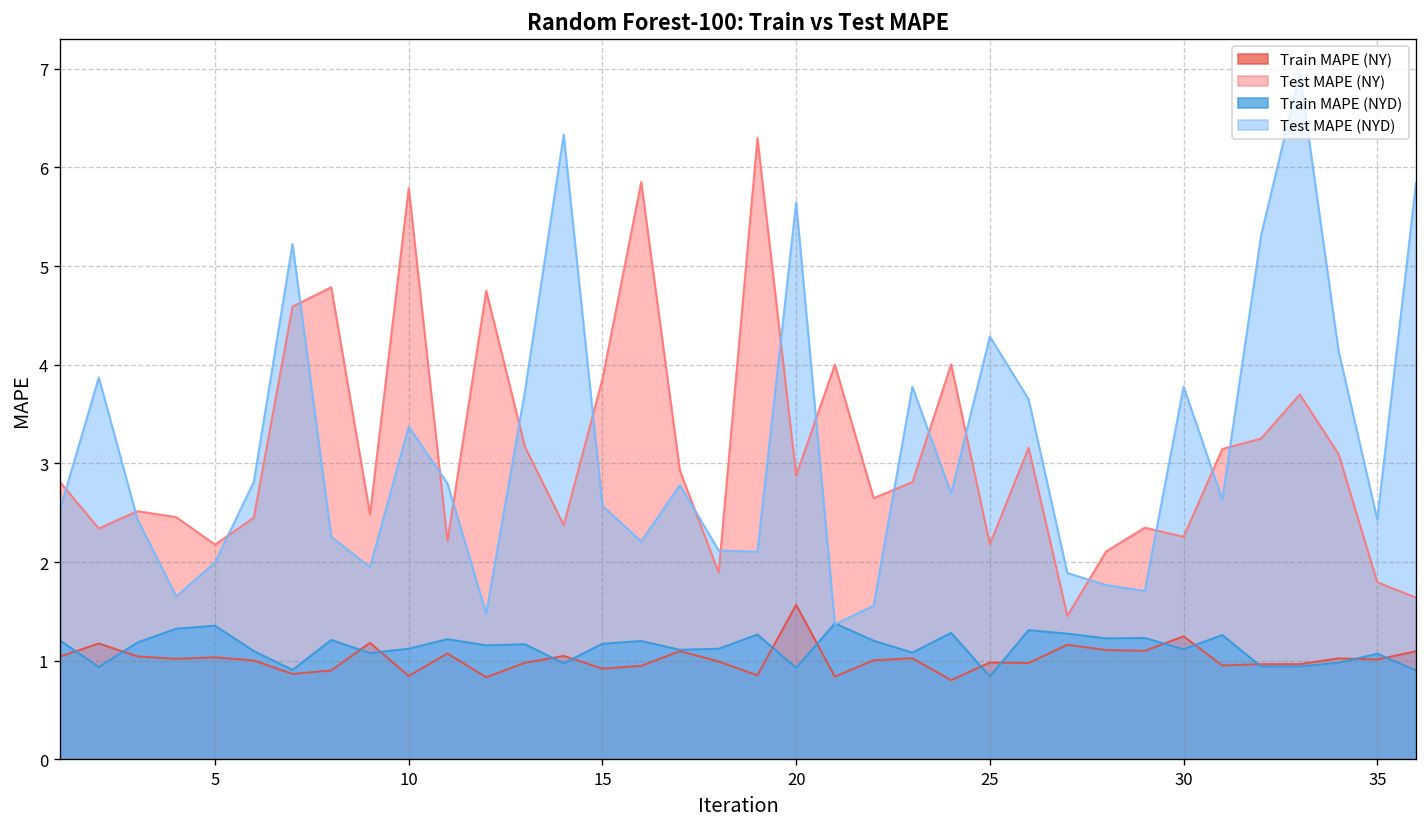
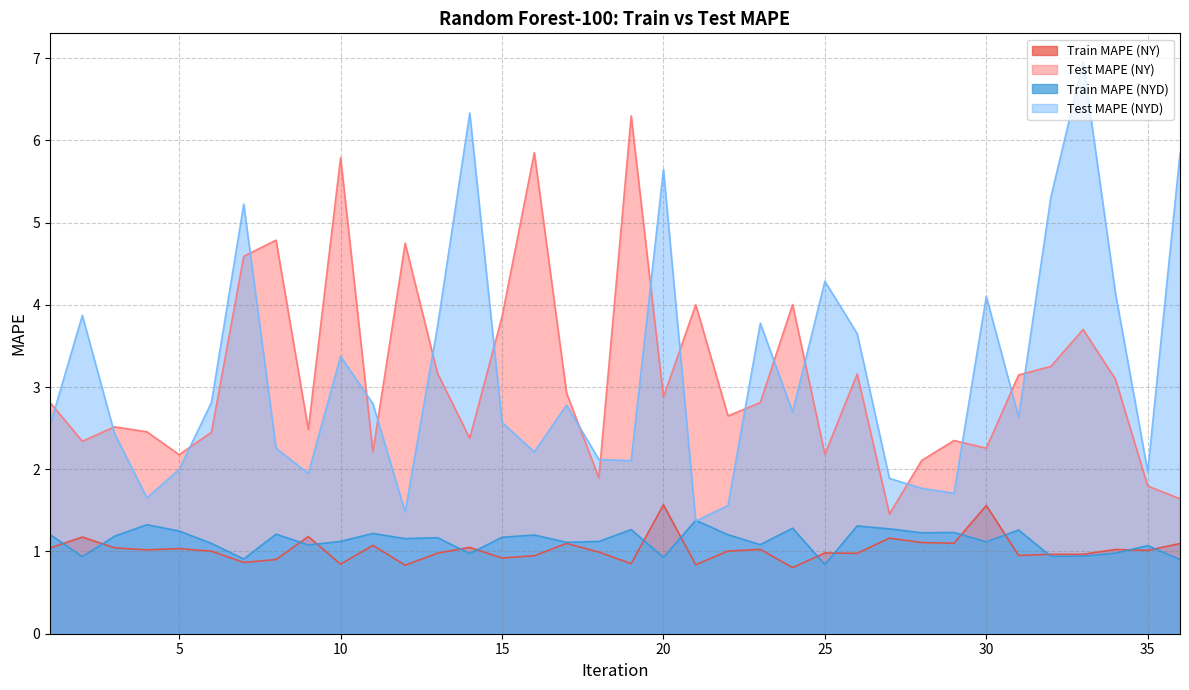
Train MAPE (NYD), 5: 1.4 -> 1.2
Train MAPE (NY), 30: 1.2 -> 1.6
Test MAPE (NYD), 30: 3.8 -> 4.1
Test MAPE (NYD), 35: 2.4 -> 2.0
